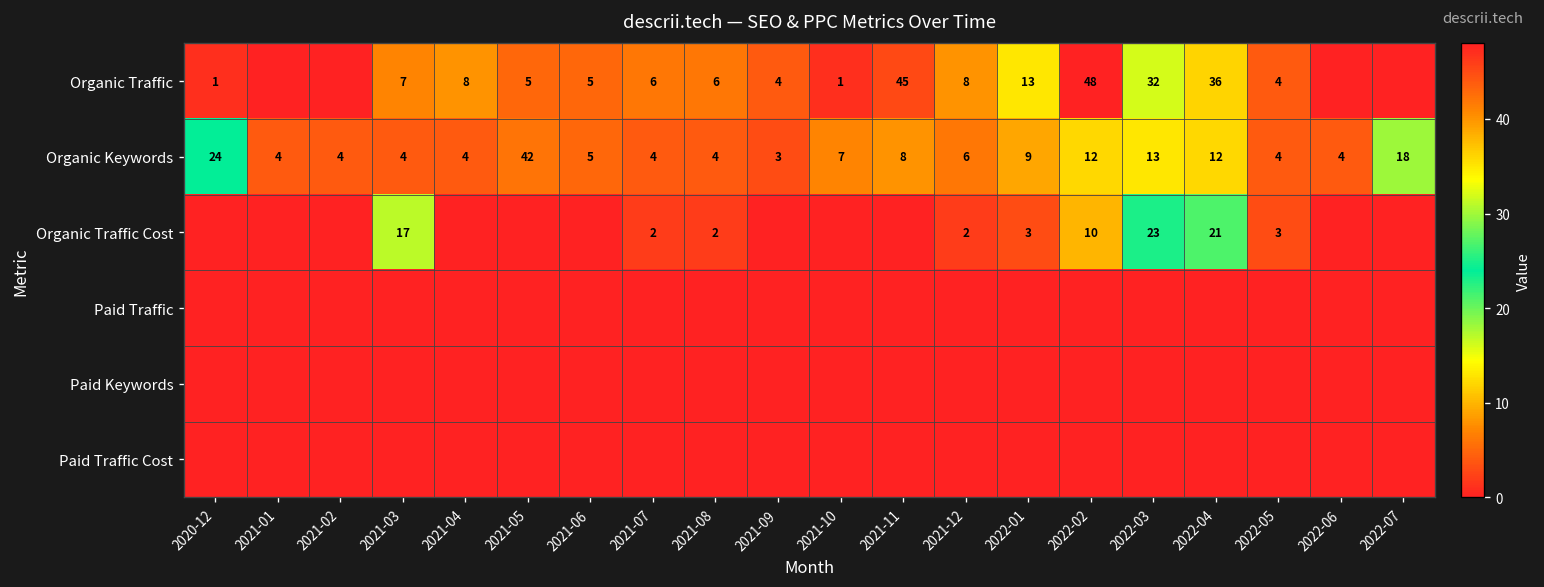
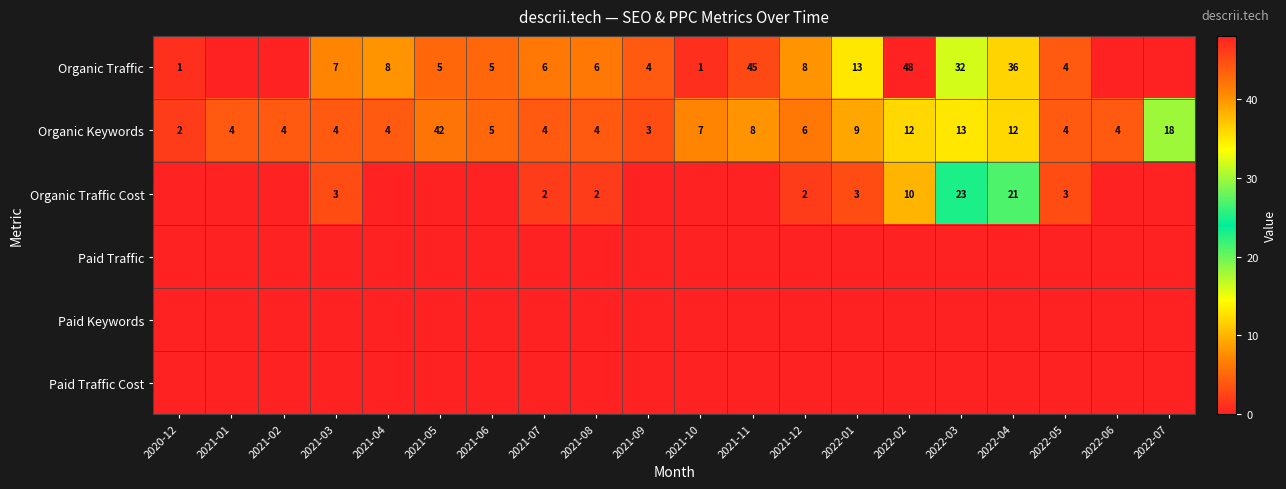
Organic Keywords, 2020-12: 24 -> 2
Organic Traffic Cost, 2021-03: 17 -> 3
